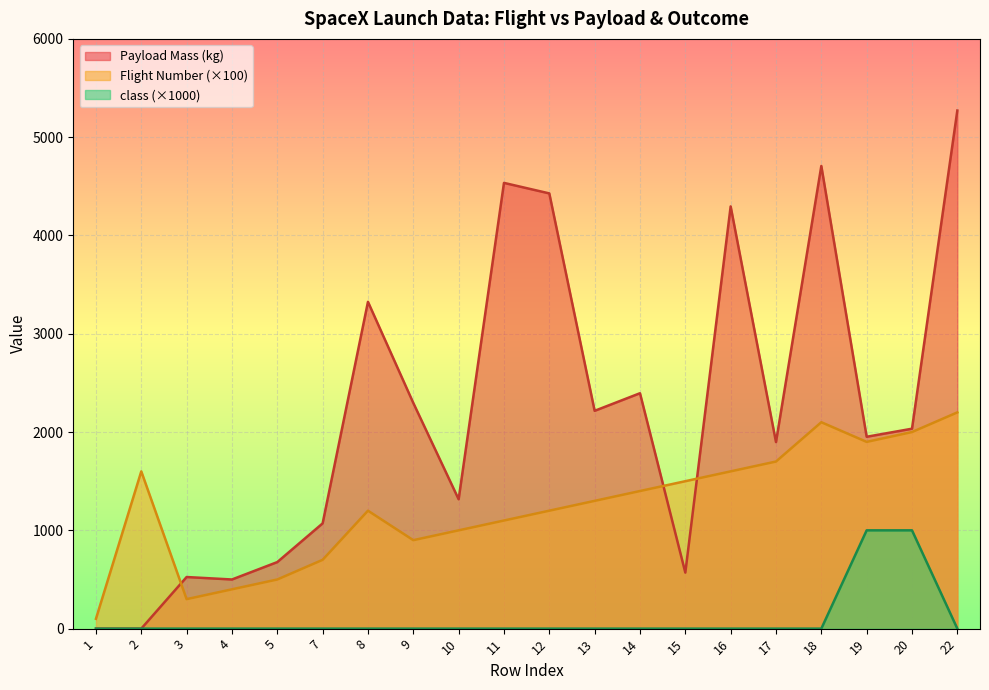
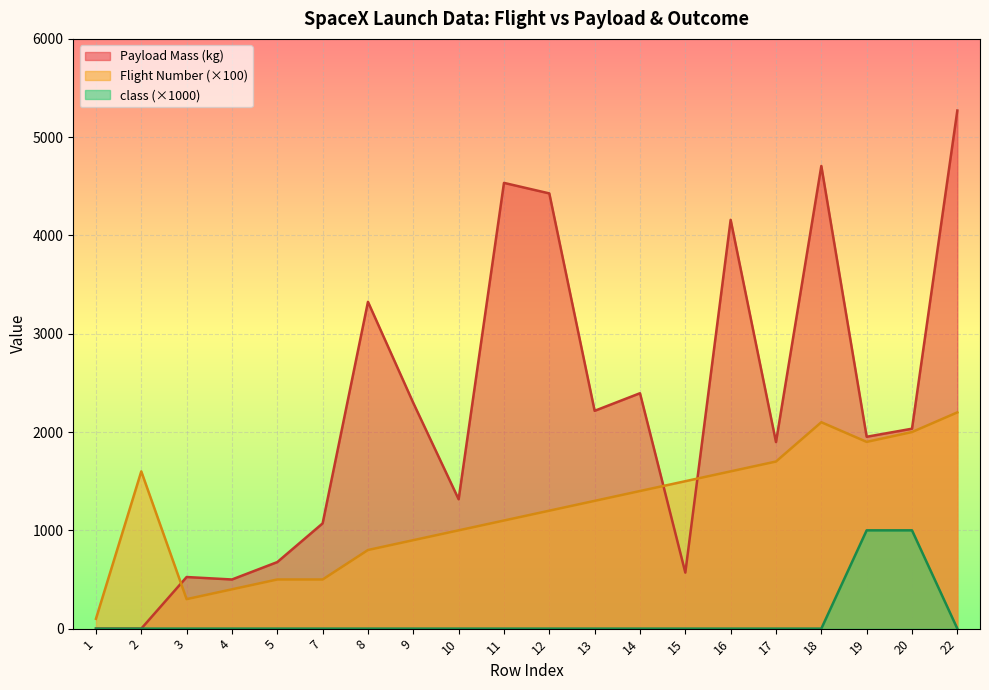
Flight Number (×100), 7: 700 -> 500
Flight Number (×100), 8: 1200 -> 800
Payload Mass (kg), 16: 4300 -> 4200
